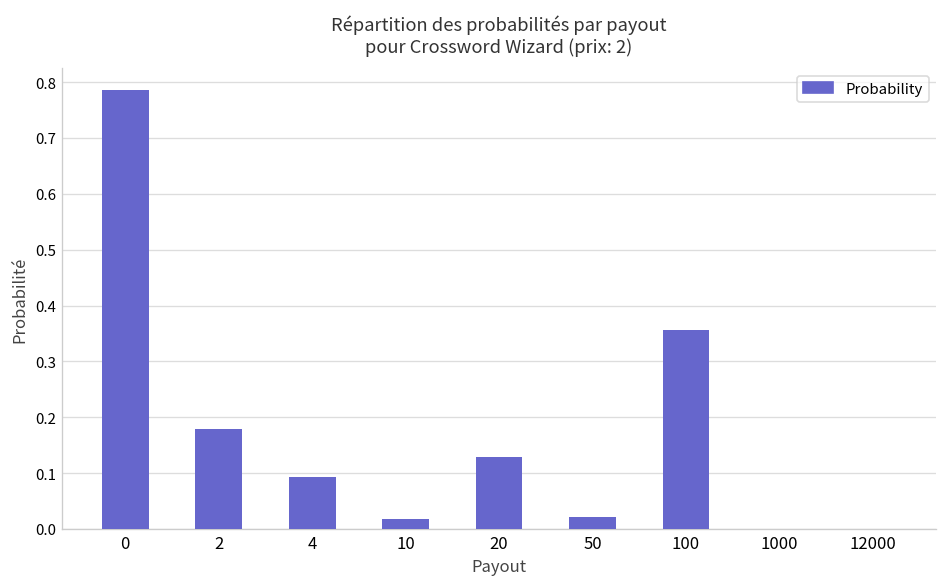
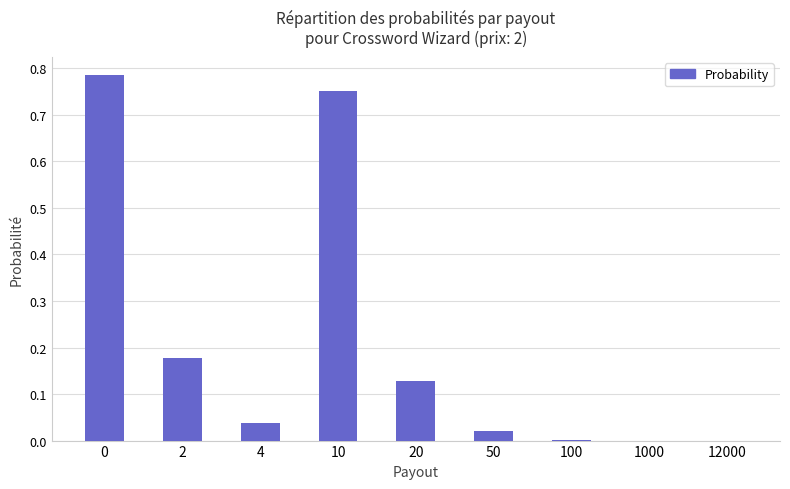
4: 0.09 -> 0.04
10: 0.02 -> 0.75
100: 0.36 -> 0.00
